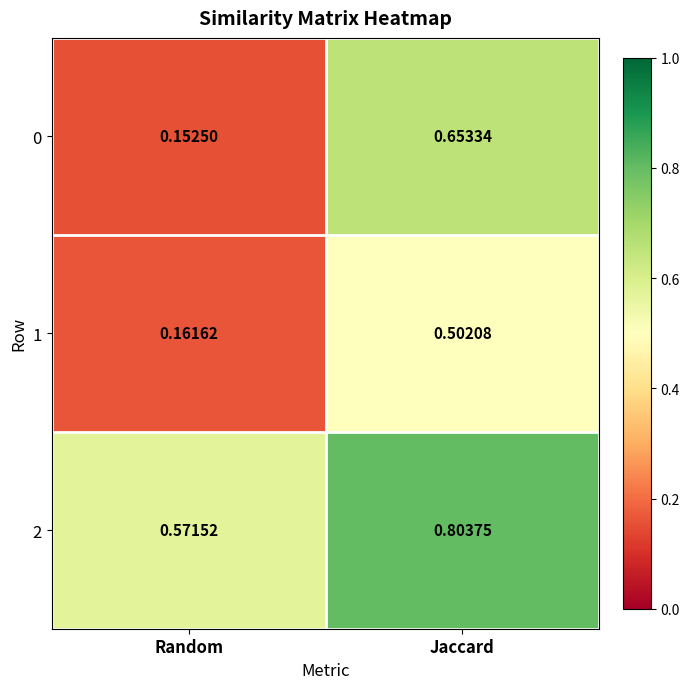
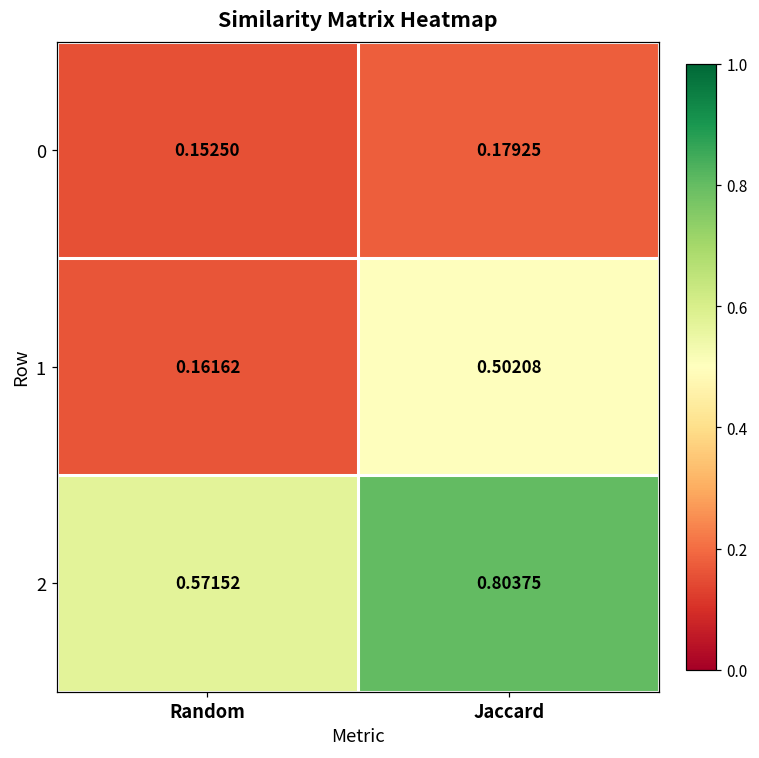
0, Jaccard: 0.65334 -> 0.17925
